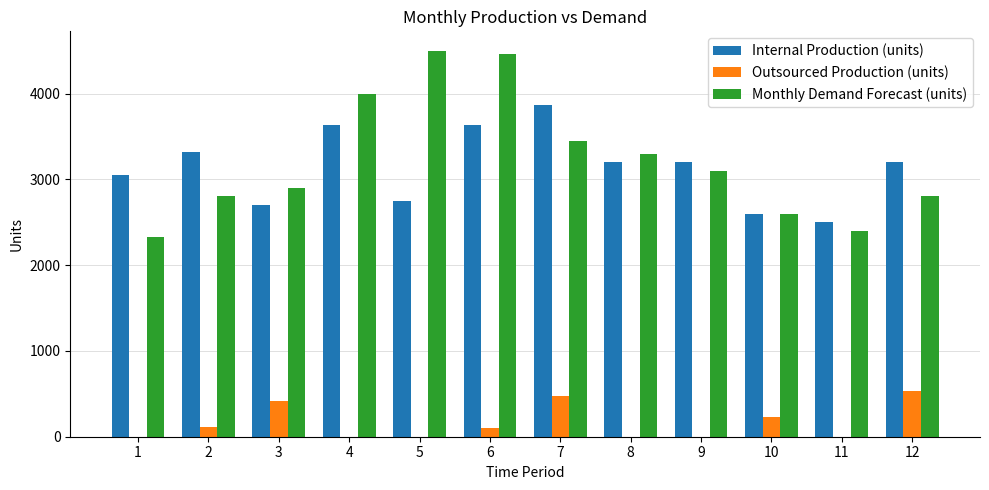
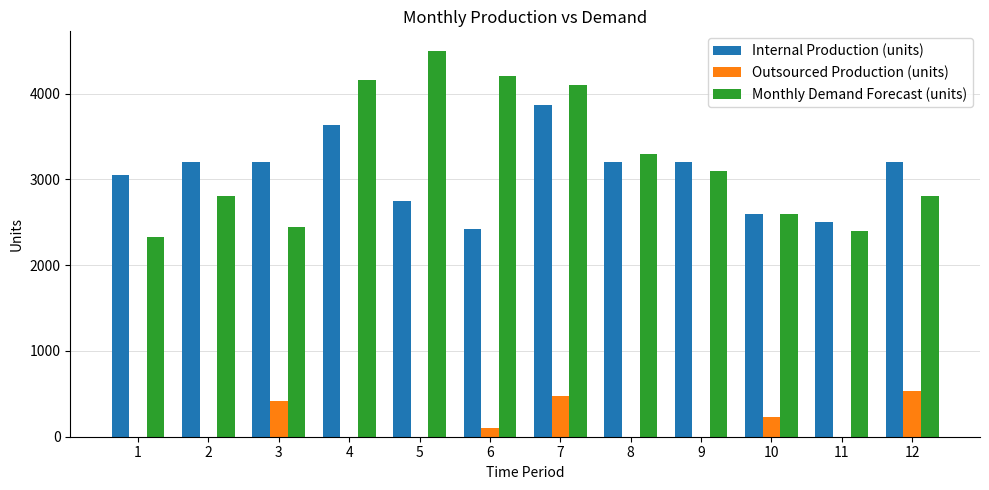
Internal Production (units), 2: 3300 -> 3200
Outsourced Production (units), 2: 100 -> 0
Internal Production (units), 3: 2700 -> 3200
Monthly Demand Forecast (units), 3: 2900 -> 2400
Monthly Demand Forecast (units), 4: 4000 -> 4200
Internal Production (units), 6: 3600 -> 2400
Monthly Demand Forecast (units), 6: 4500 -> 4200
Monthly Demand Forecast (units), 7: 3400 -> 4100
